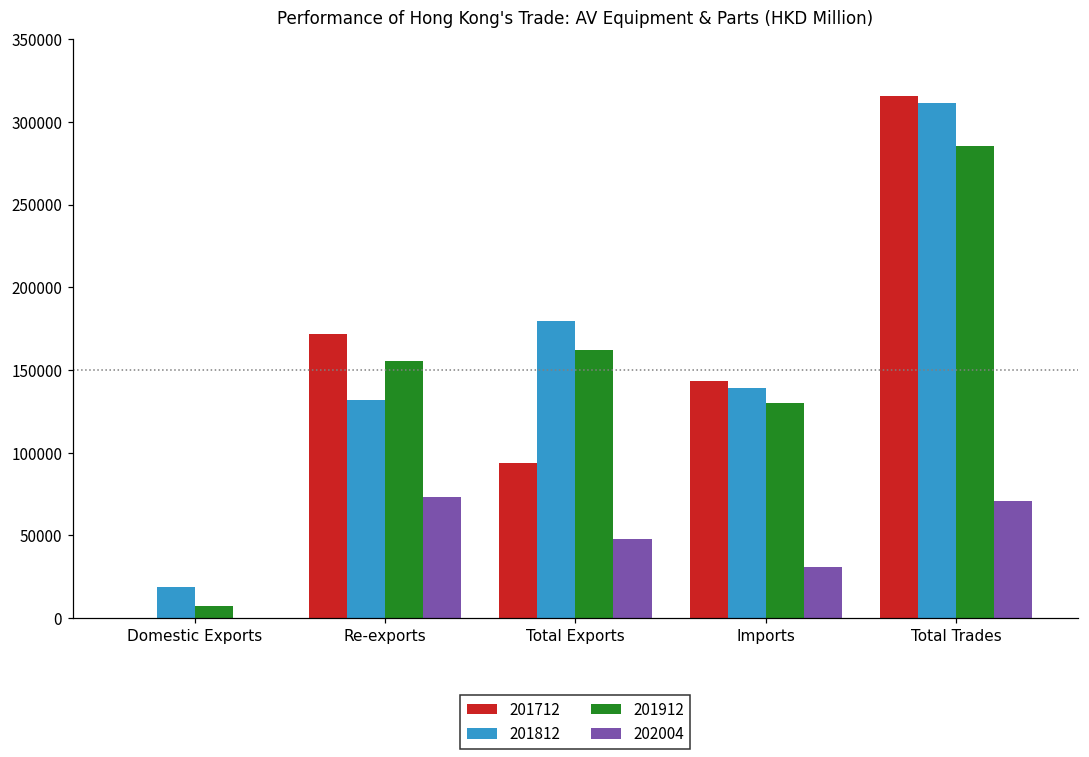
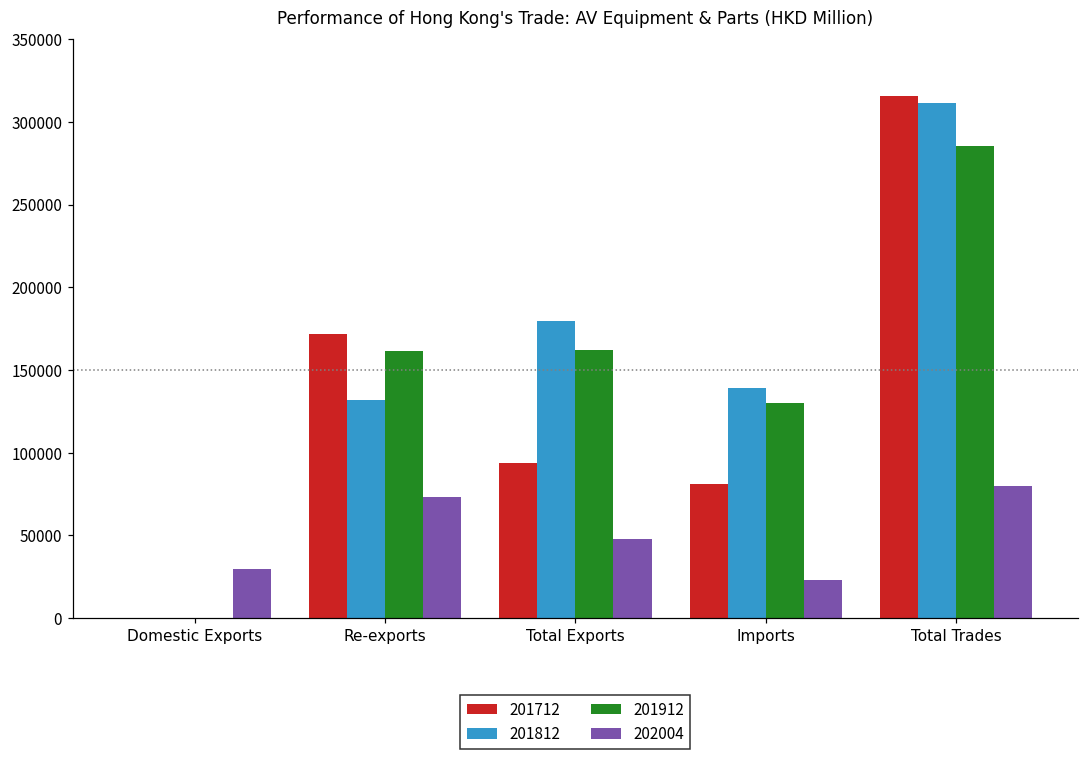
201812, Domestic Exports: 19000 -> 0
201912, Domestic Exports: 7000 -> 0
202004, Domestic Exports: 0 -> 30000
201912, Re-exports: 156000 -> 162000
201712, Imports: 144000 -> 81000
202004, Imports: 31000 -> 23000
202004, Total Trades: 71000 -> 80000
